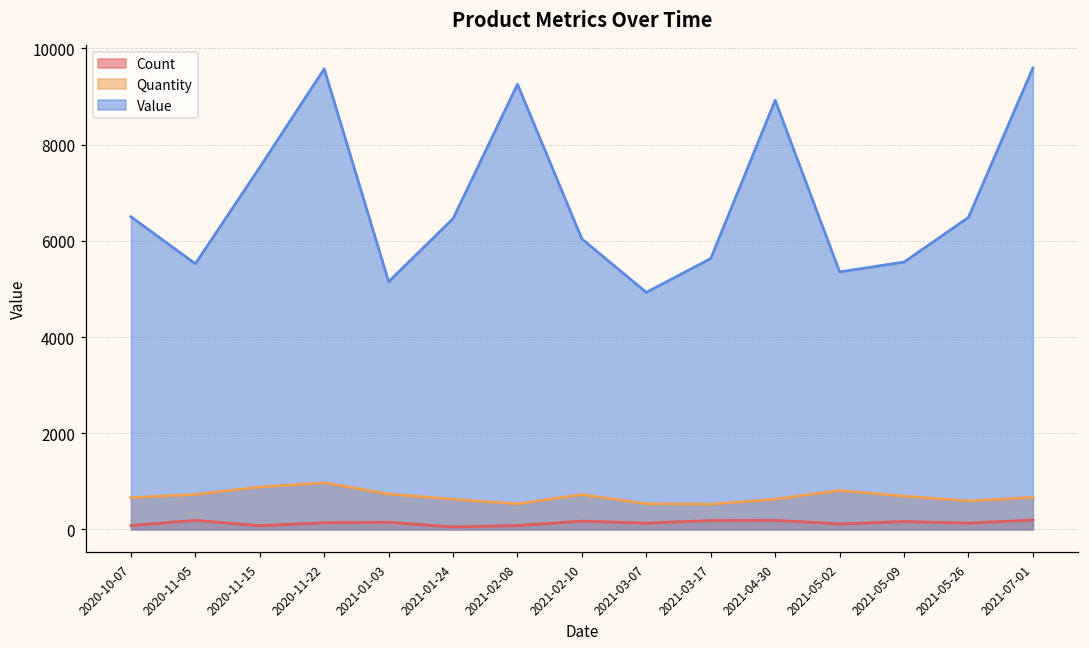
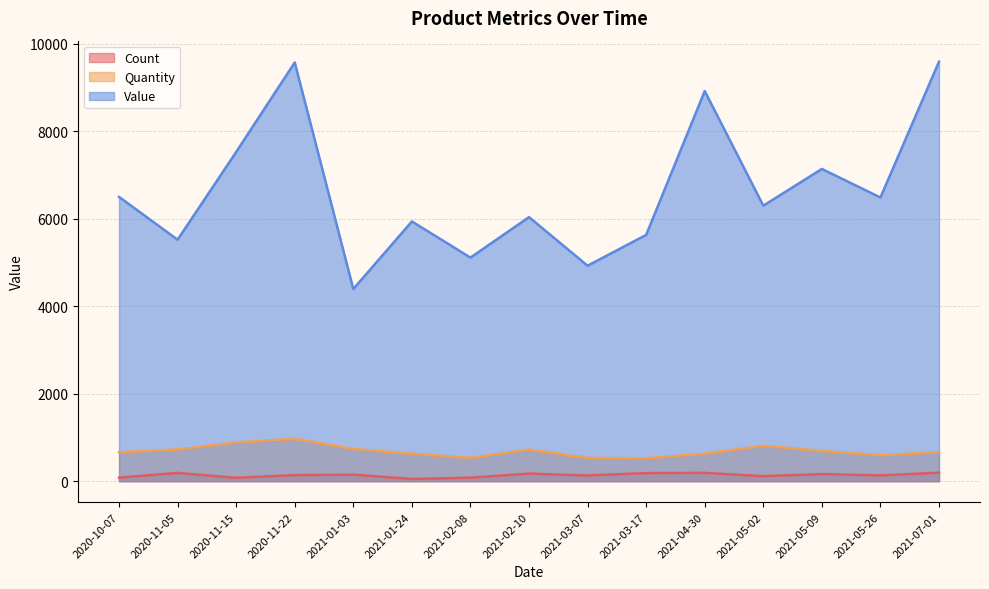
Value, 2021-01-03: 5200 -> 4400
Value, 2021-01-24: 6500 -> 5900
Value, 2021-02-08: 9300 -> 5100
Value, 2021-05-02: 5400 -> 6300
Value, 2021-05-09: 5600 -> 7100
